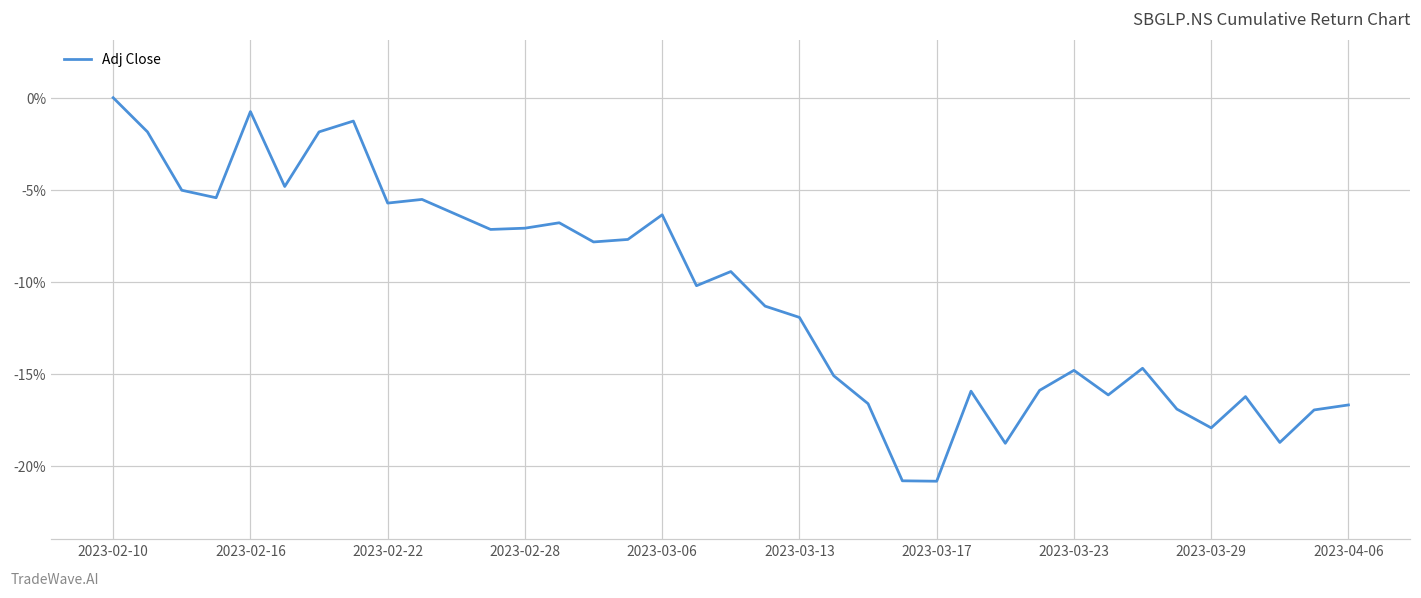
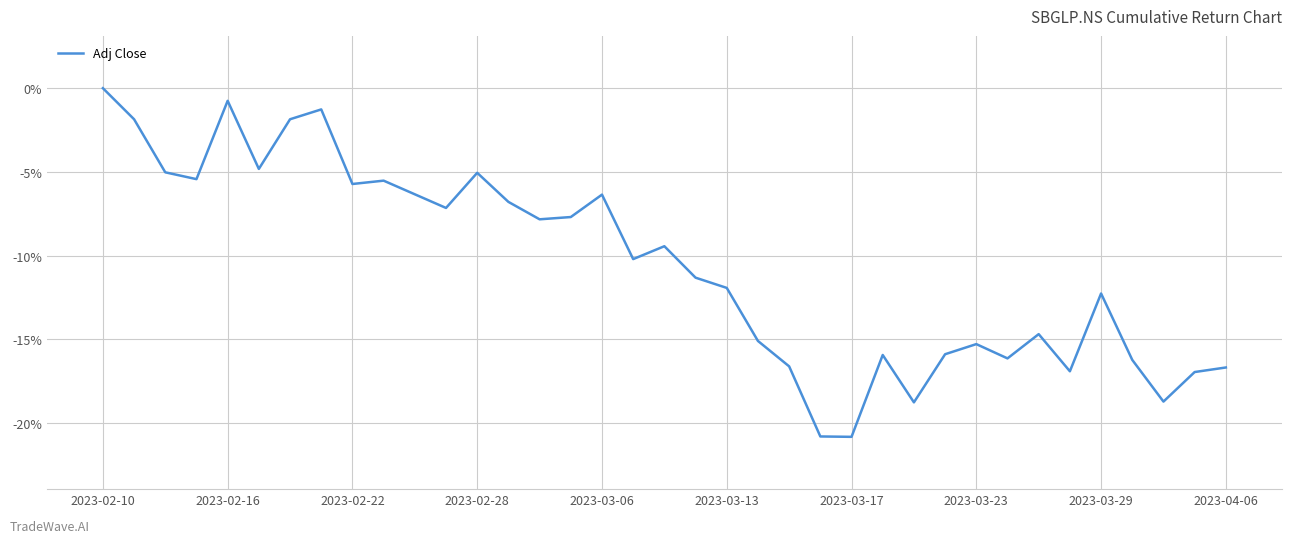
2023-02-28: -7.1% -> -5.1%
2023-03-23: -14.8% -> -15.3%
2023-03-29: -17.9% -> -12.3%
